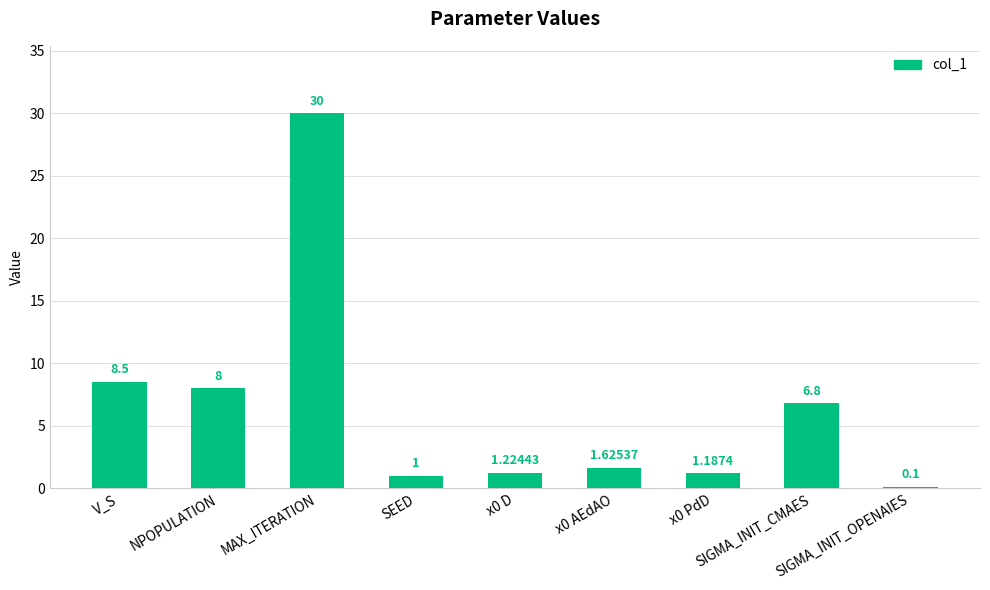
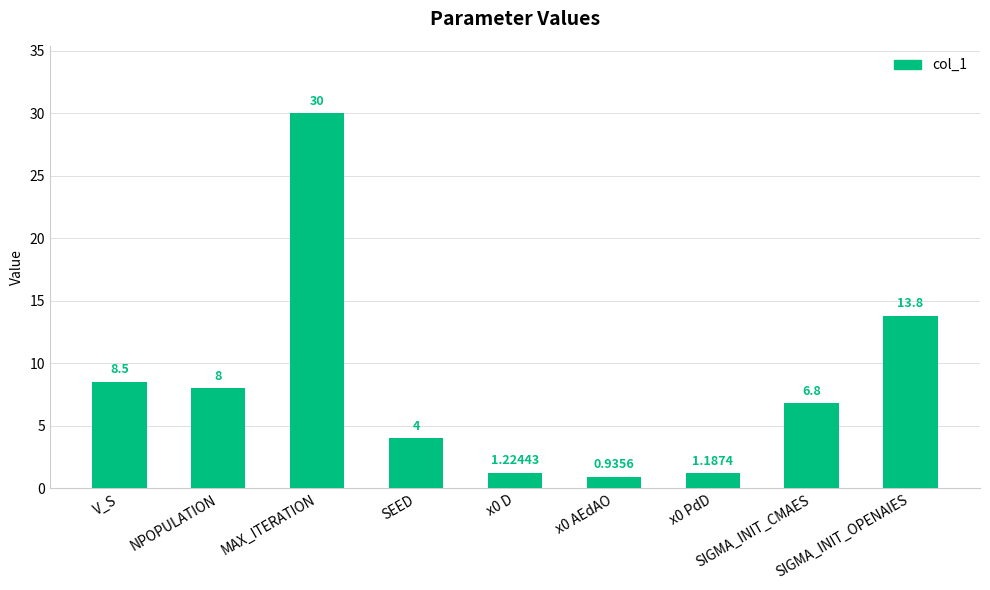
SEED: 1 -> 4
x0 AEdAO: 1.62537 -> 0.9356
SIGMA_INIT_OPENAIES: 0.1 -> 13.8
